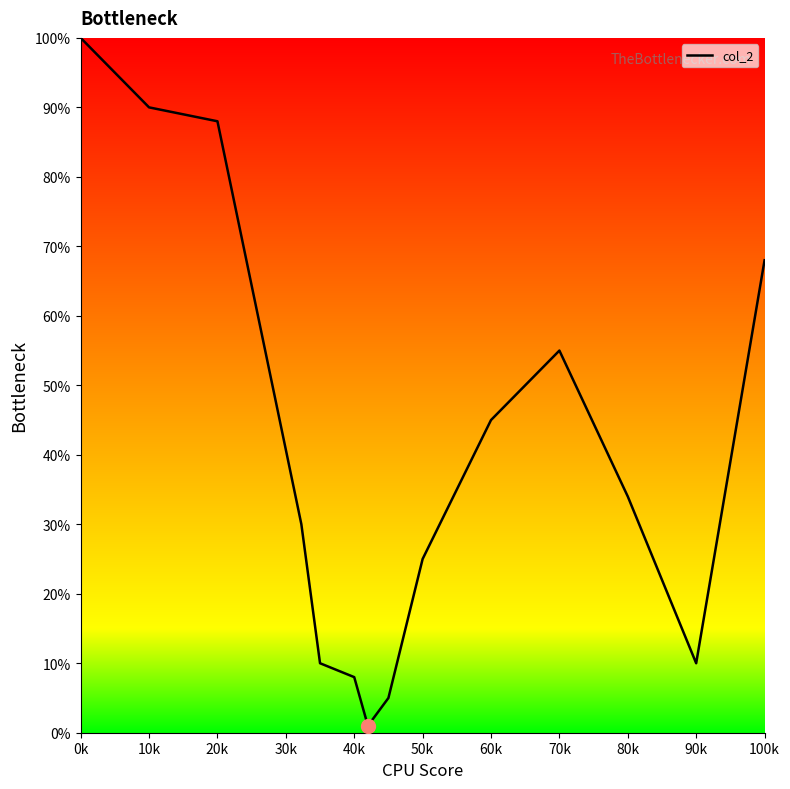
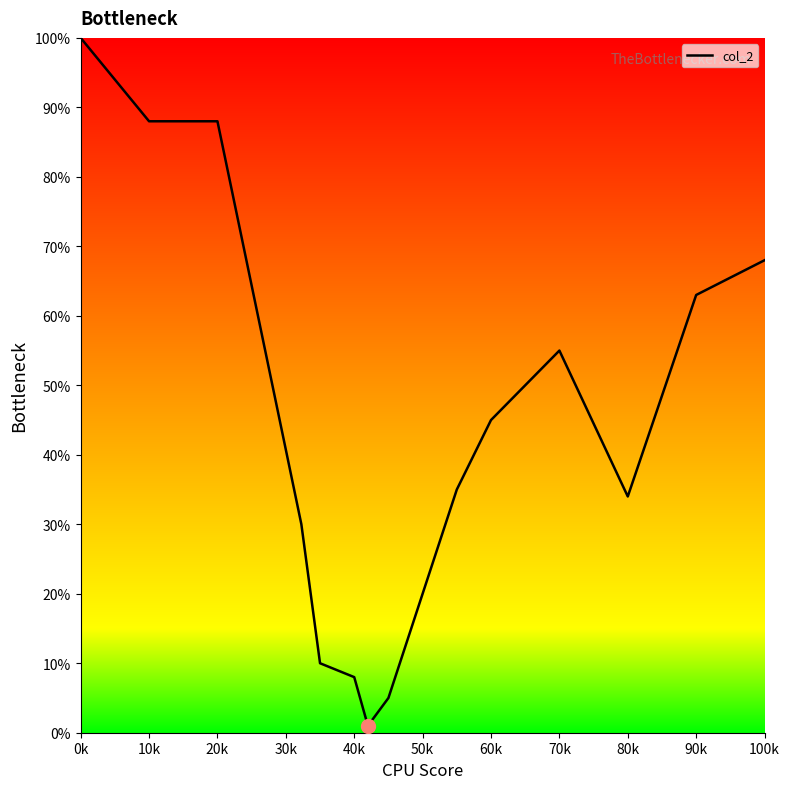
col_2, 10k: 90% -> 88%
col_2, 50k: 25% -> 20%
col_2, 90k: 10% -> 63%
